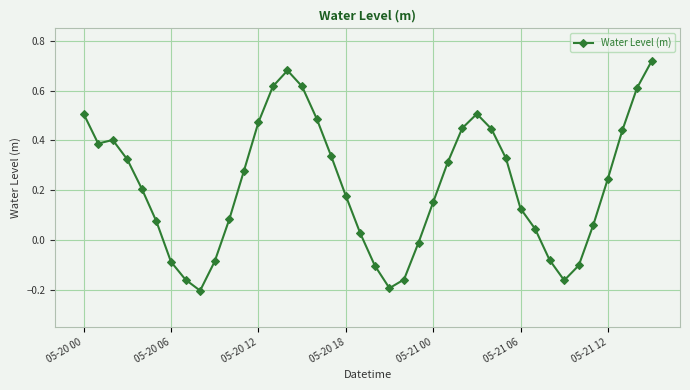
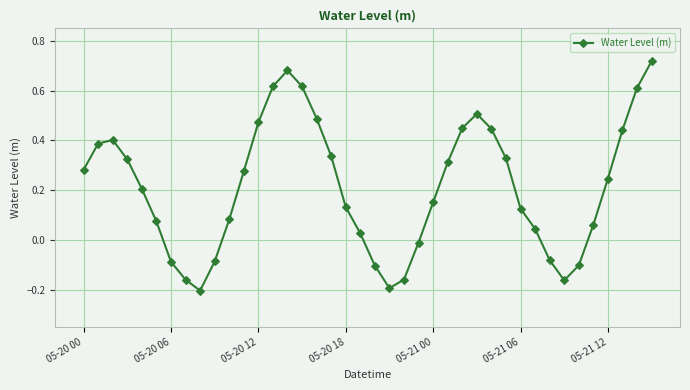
05-20 00: 0.51 -> 0.28
05-20 18: 0.18 -> 0.13
